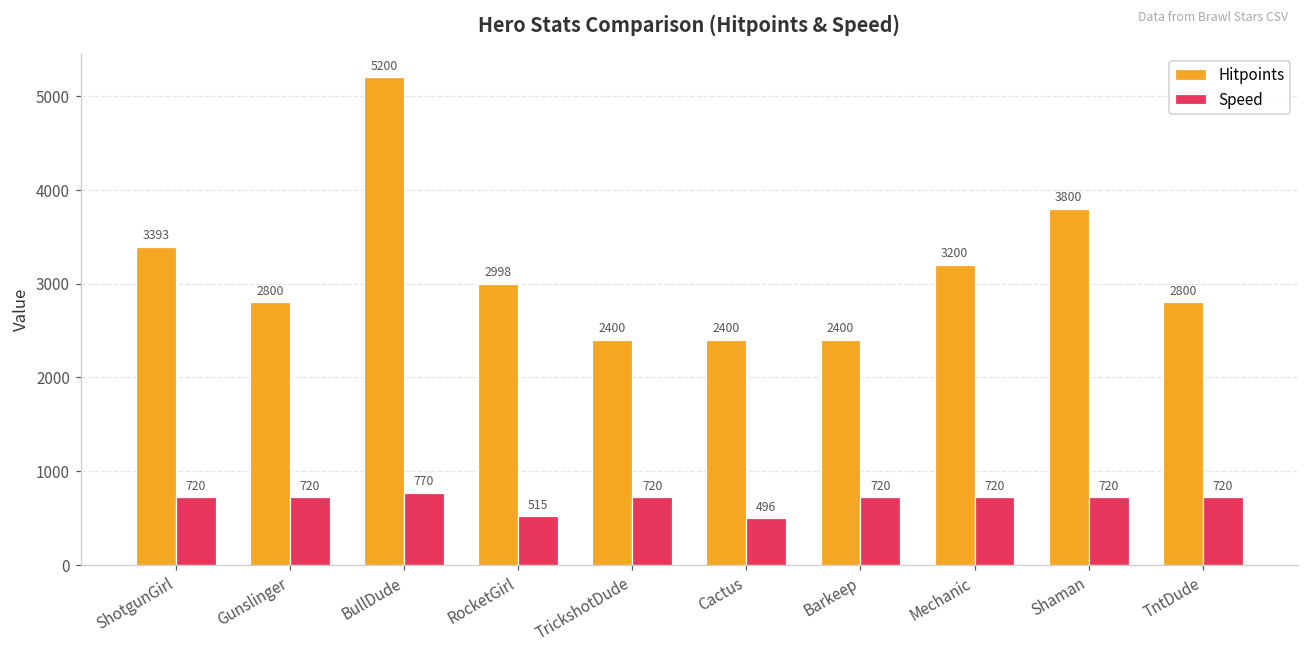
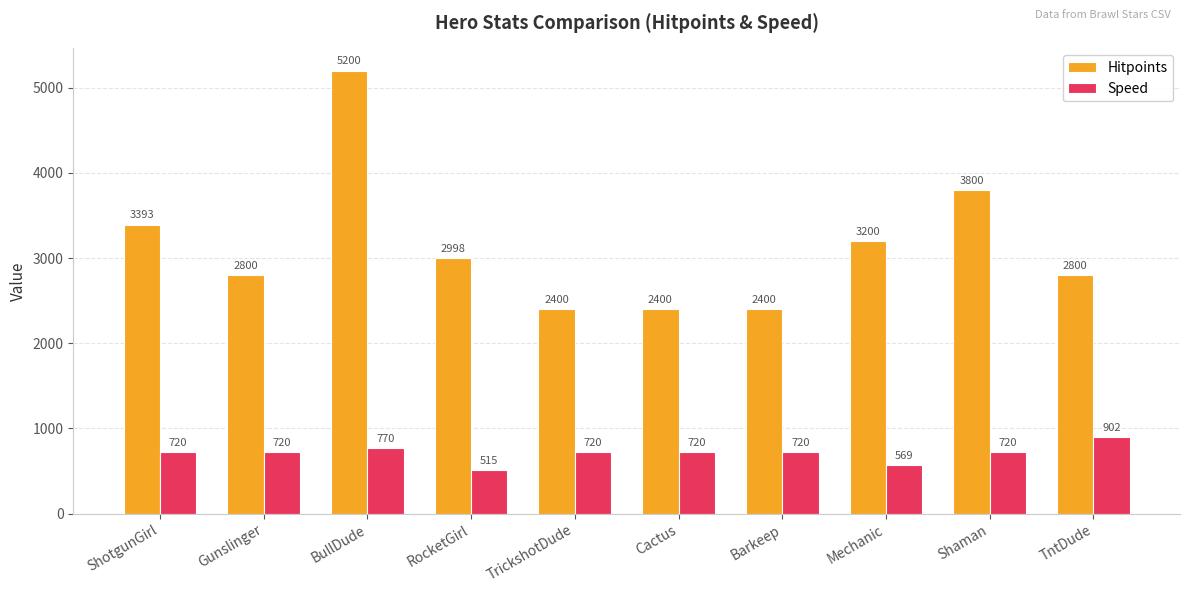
Speed, Cactus: 496 -> 720
Speed, Mechanic: 720 -> 569
Speed, TntDude: 720 -> 902
